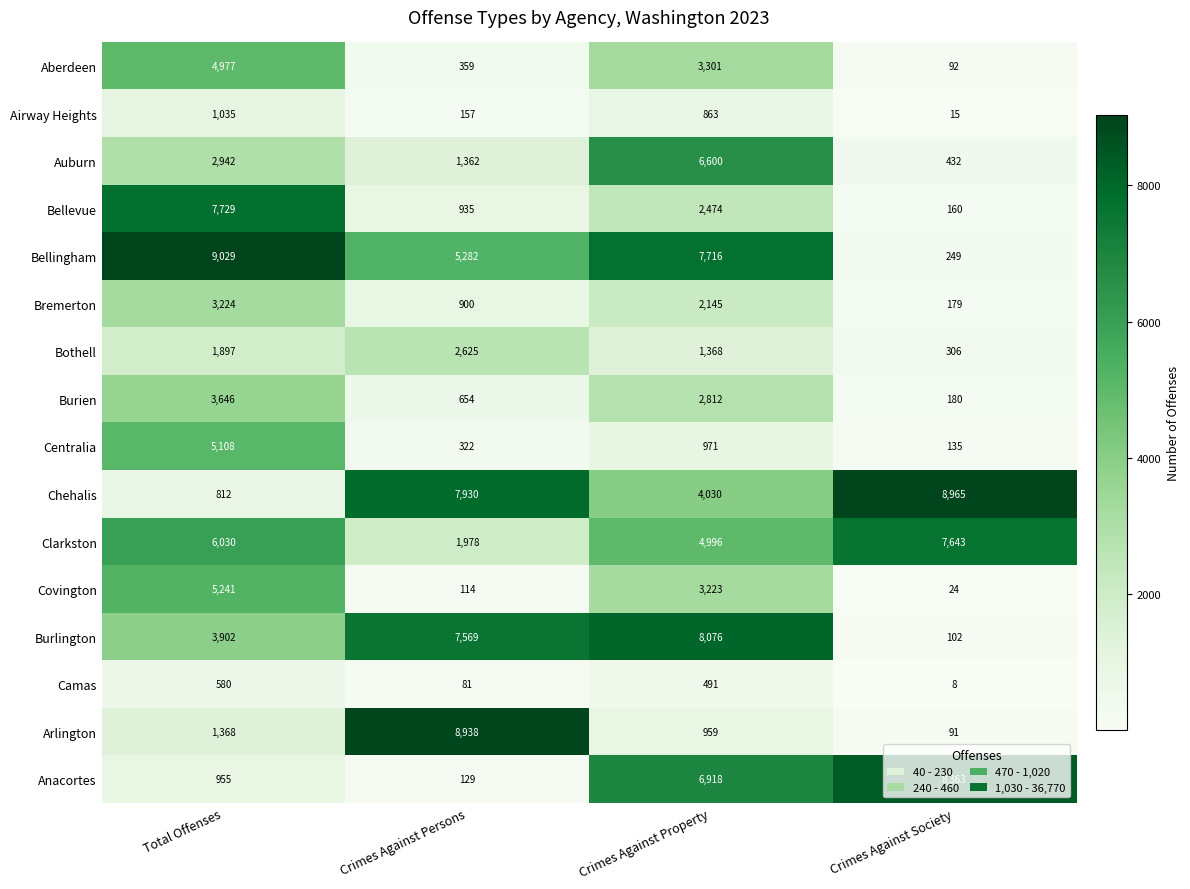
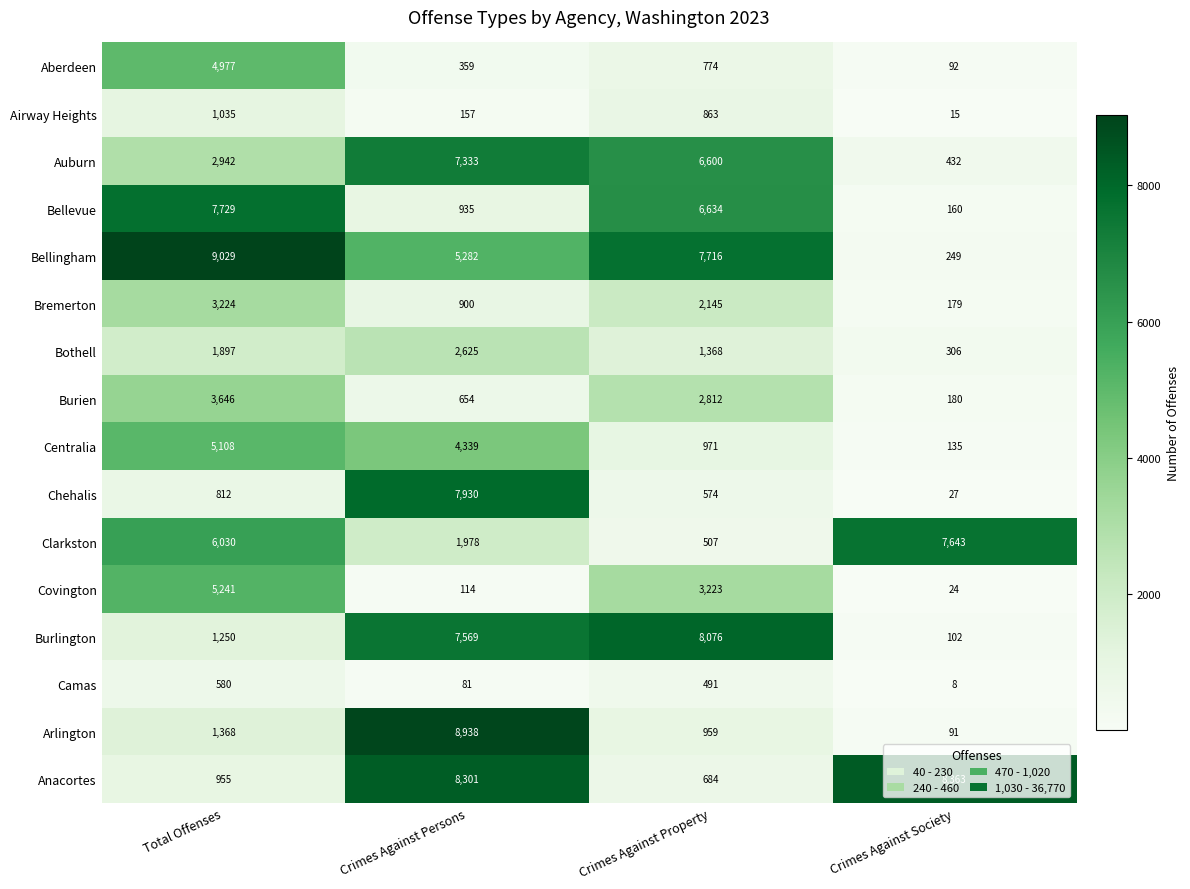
Aberdeen, Crimes Against Property: 3,301 -> 774
Auburn, Crimes Against Persons: 1,362 -> 7,333
Bellevue, Crimes Against Property: 2,474 -> 6,634
Centralia, Crimes Against Persons: 322 -> 4,339
Chehalis, Crimes Against Property: 4,030 -> 574
Chehalis, Crimes Against Society: 8,965 -> 27
Clarkston, Crimes Against Property: 4,996 -> 507
Burlington, Total Offenses: 3,902 -> 1,250
Anacortes, Crimes Against Persons: 129 -> 8,301
Anacortes, Crimes Against Property: 6,918 -> 684
